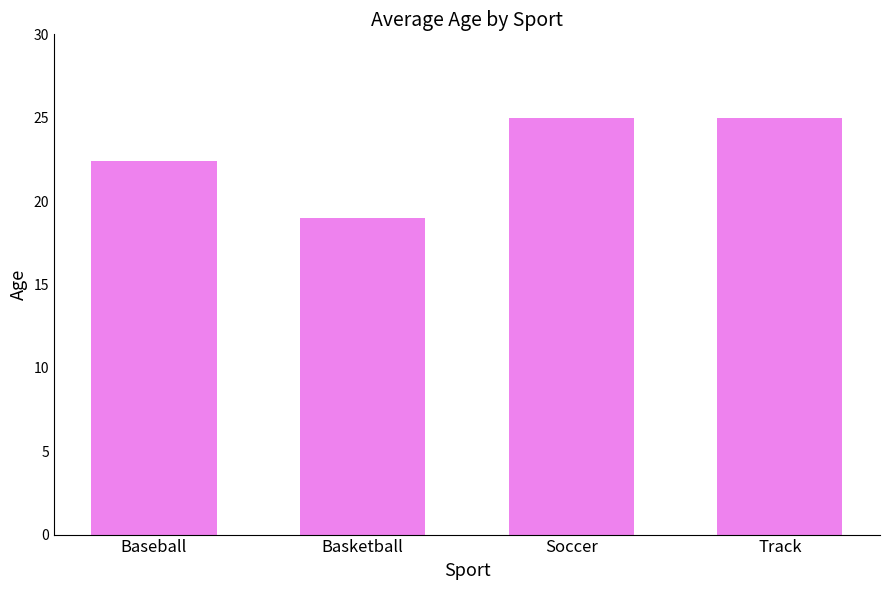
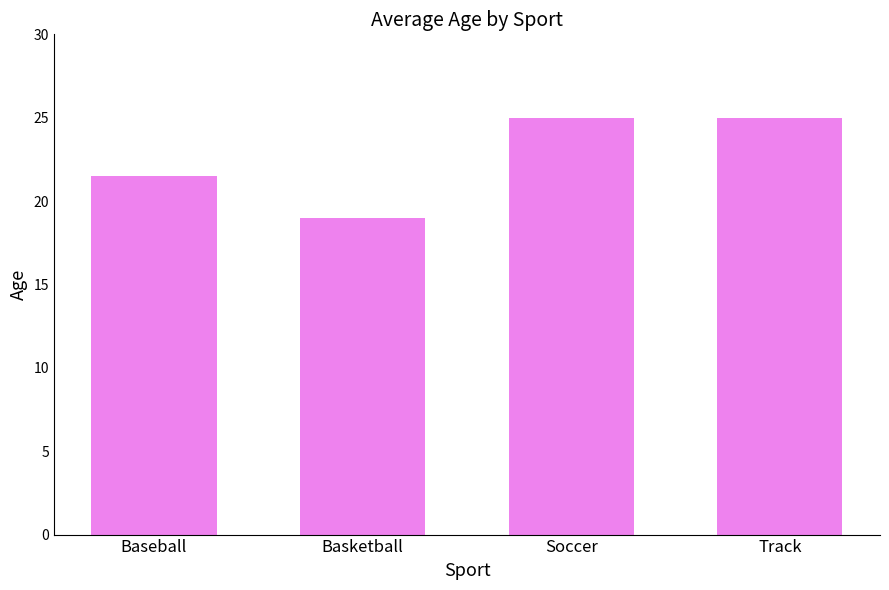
Baseball: 22.4 -> 21.5
